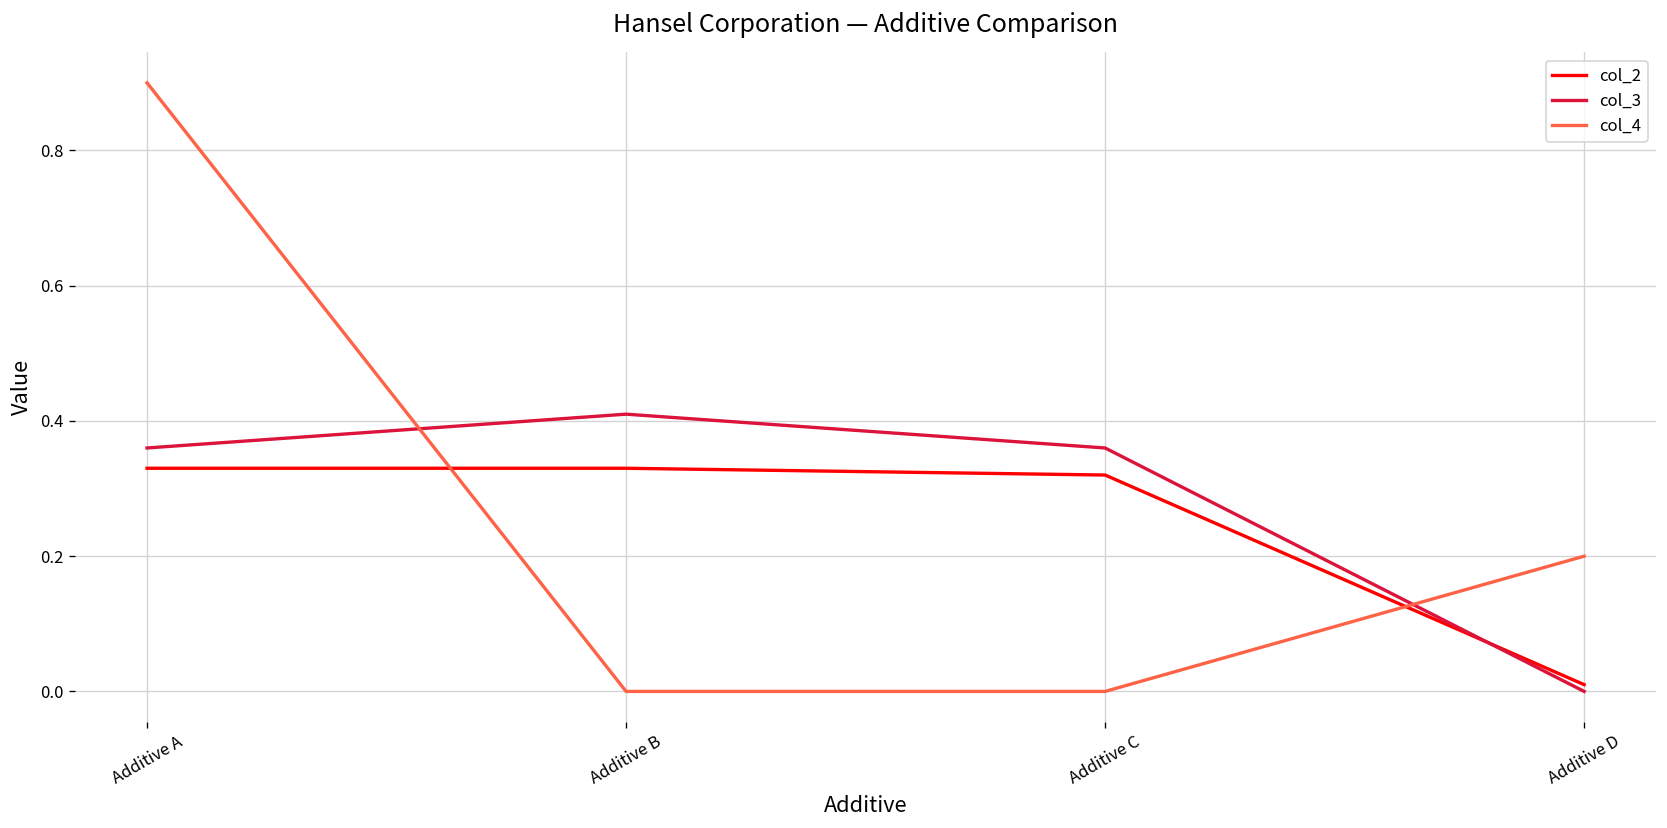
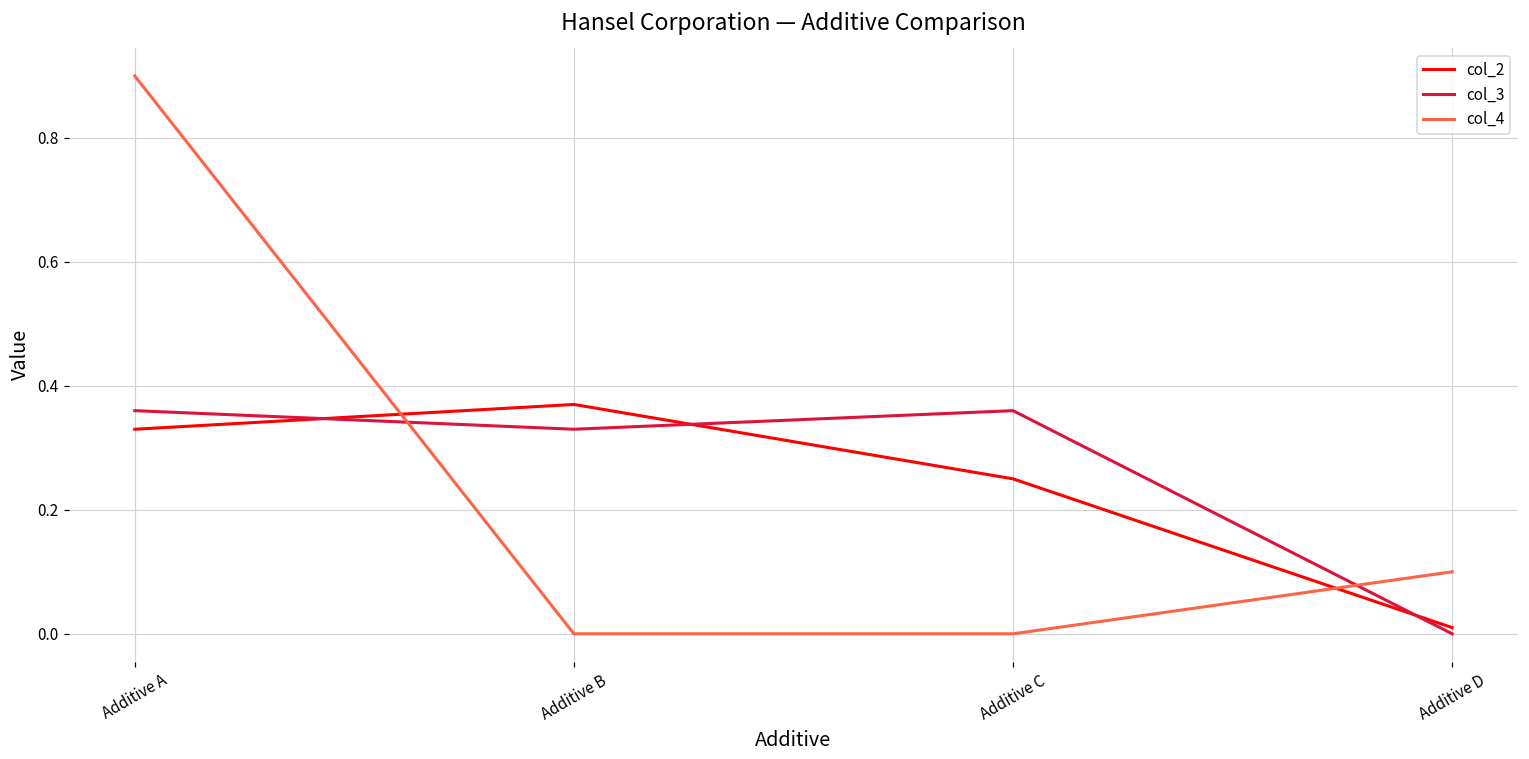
col_2, Additive B: 0.33 -> 0.37
col_3, Additive B: 0.41 -> 0.33
col_2, Additive C: 0.32 -> 0.25
col_4, Additive D: 0.2 -> 0.1
